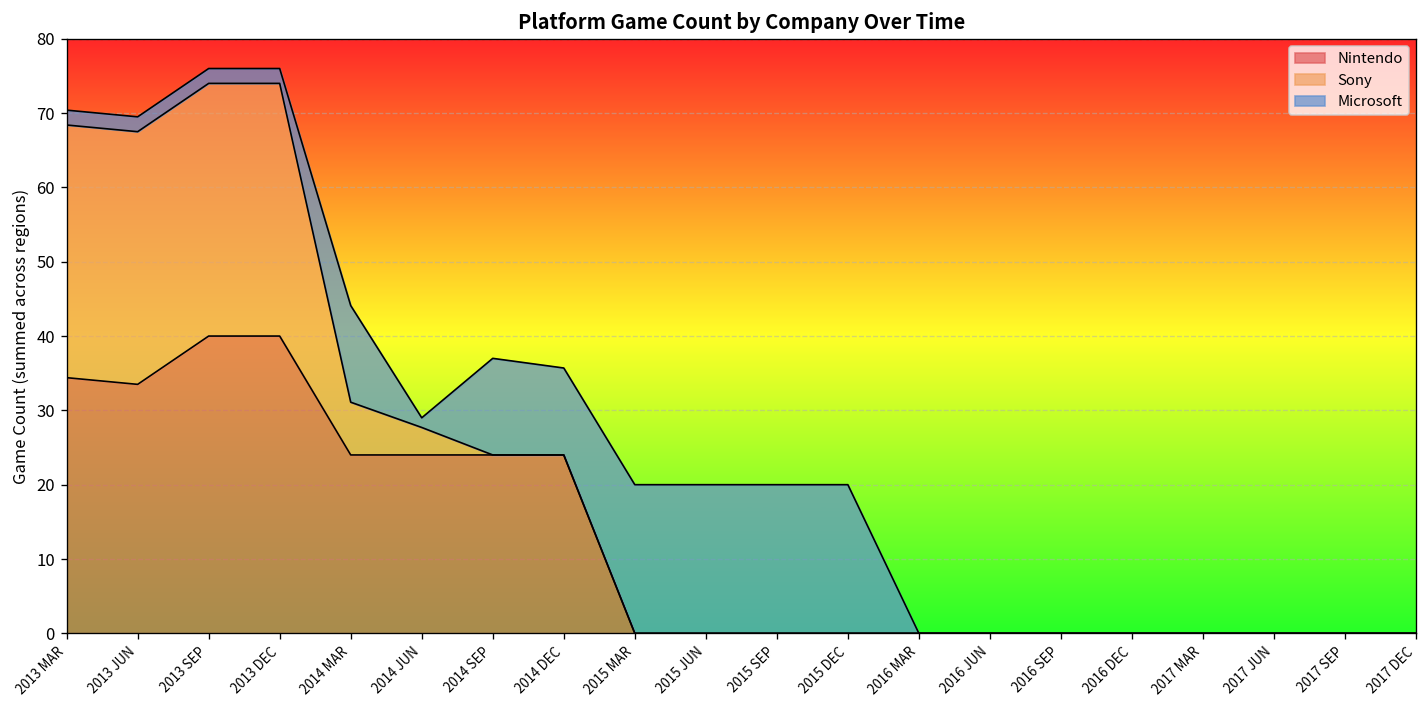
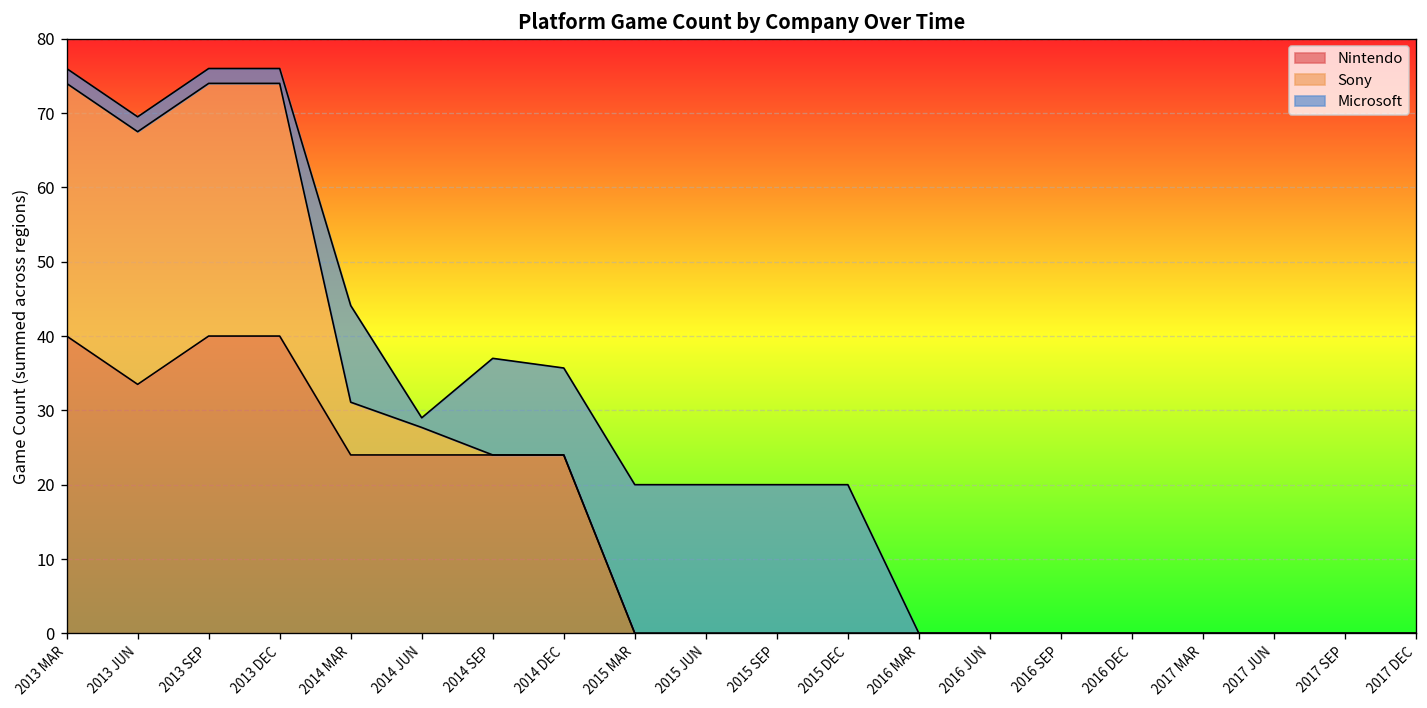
Nintendo, 2013 MAR: 34 -> 40
